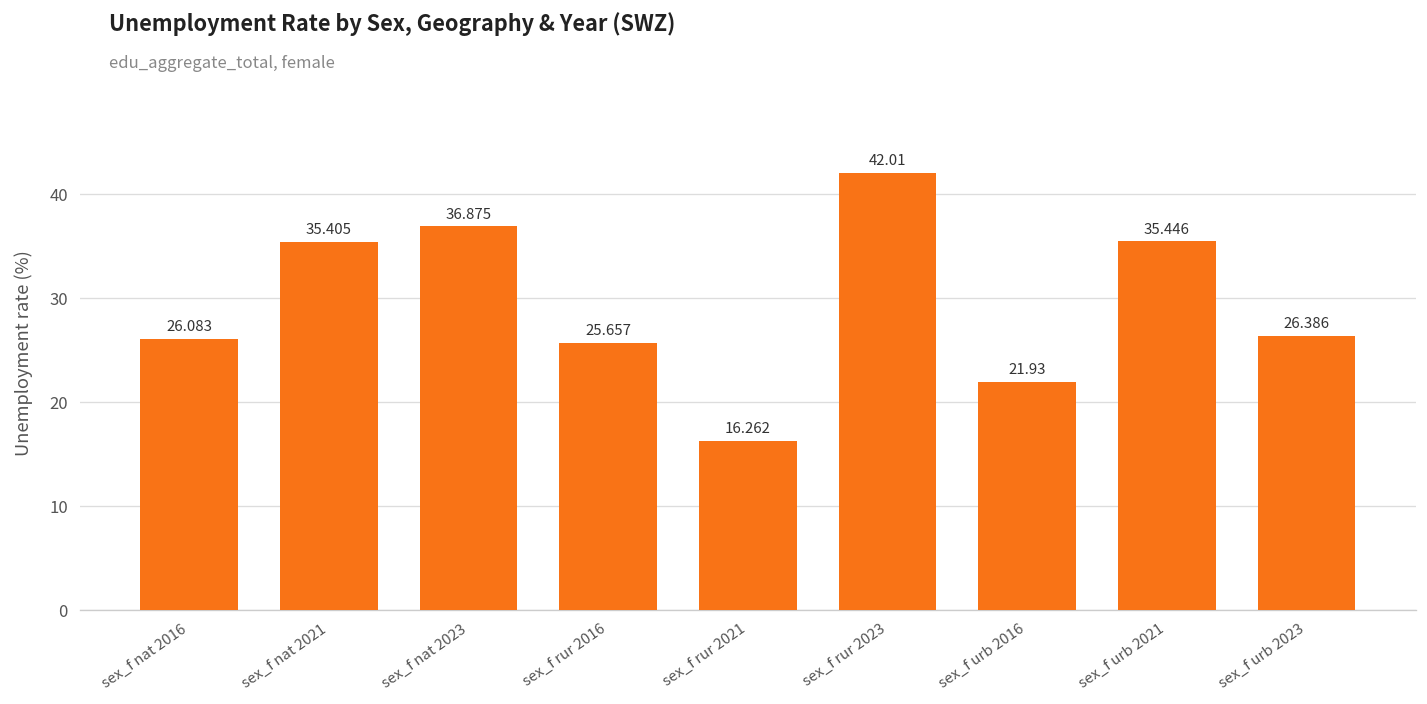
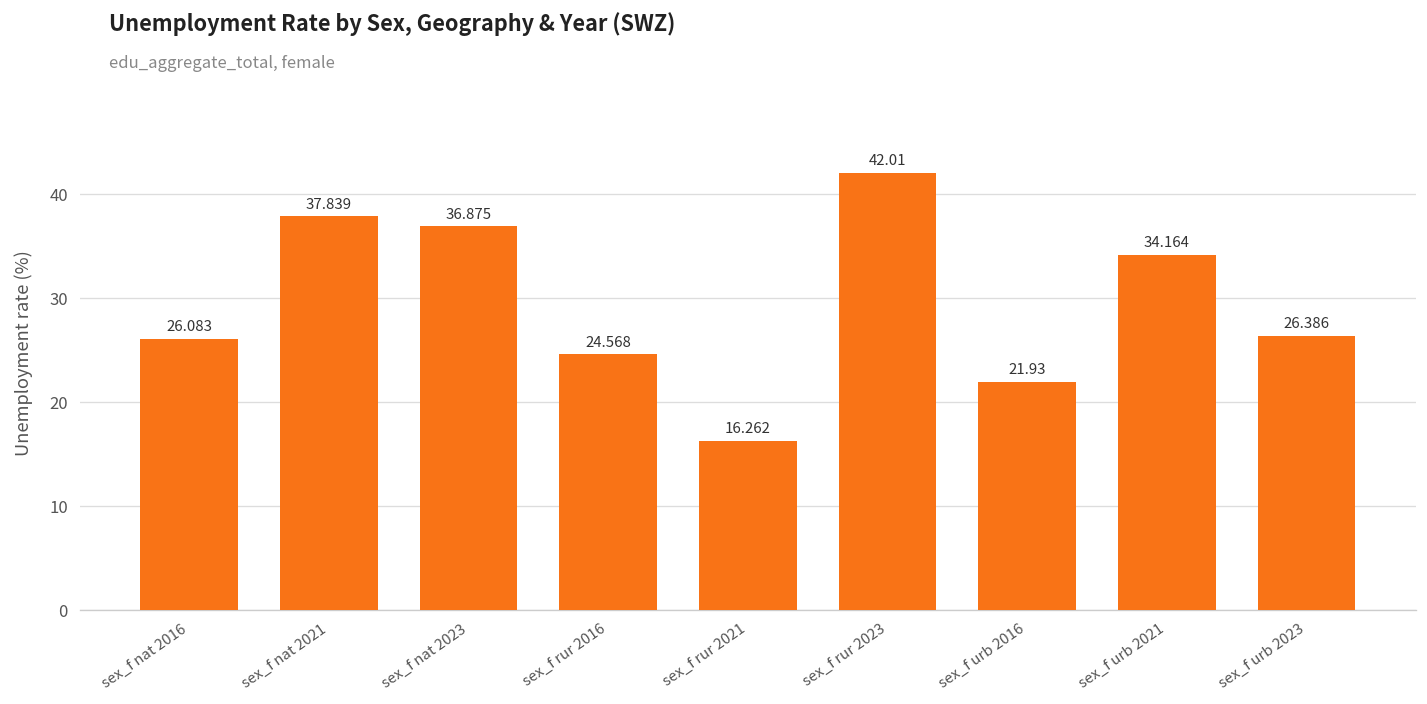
sex_f nat 2021: 35.405 -> 37.839
sex_f rur 2016: 25.657 -> 24.568
sex_f urb 2021: 35.446 -> 34.164
